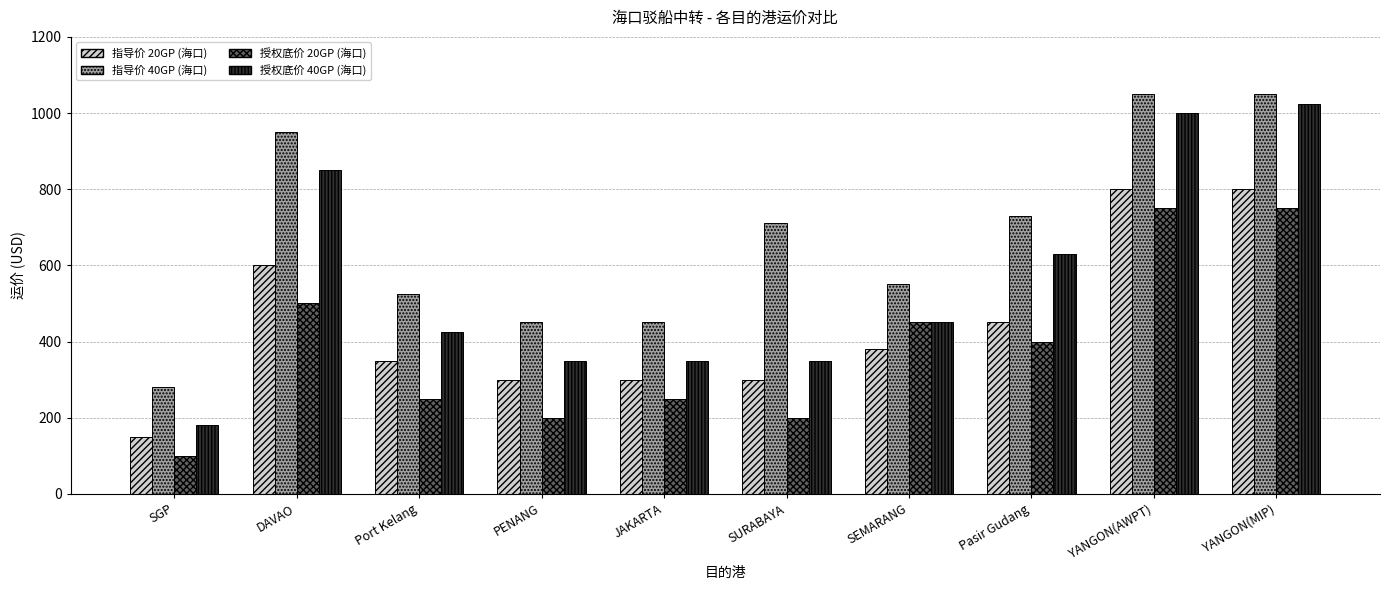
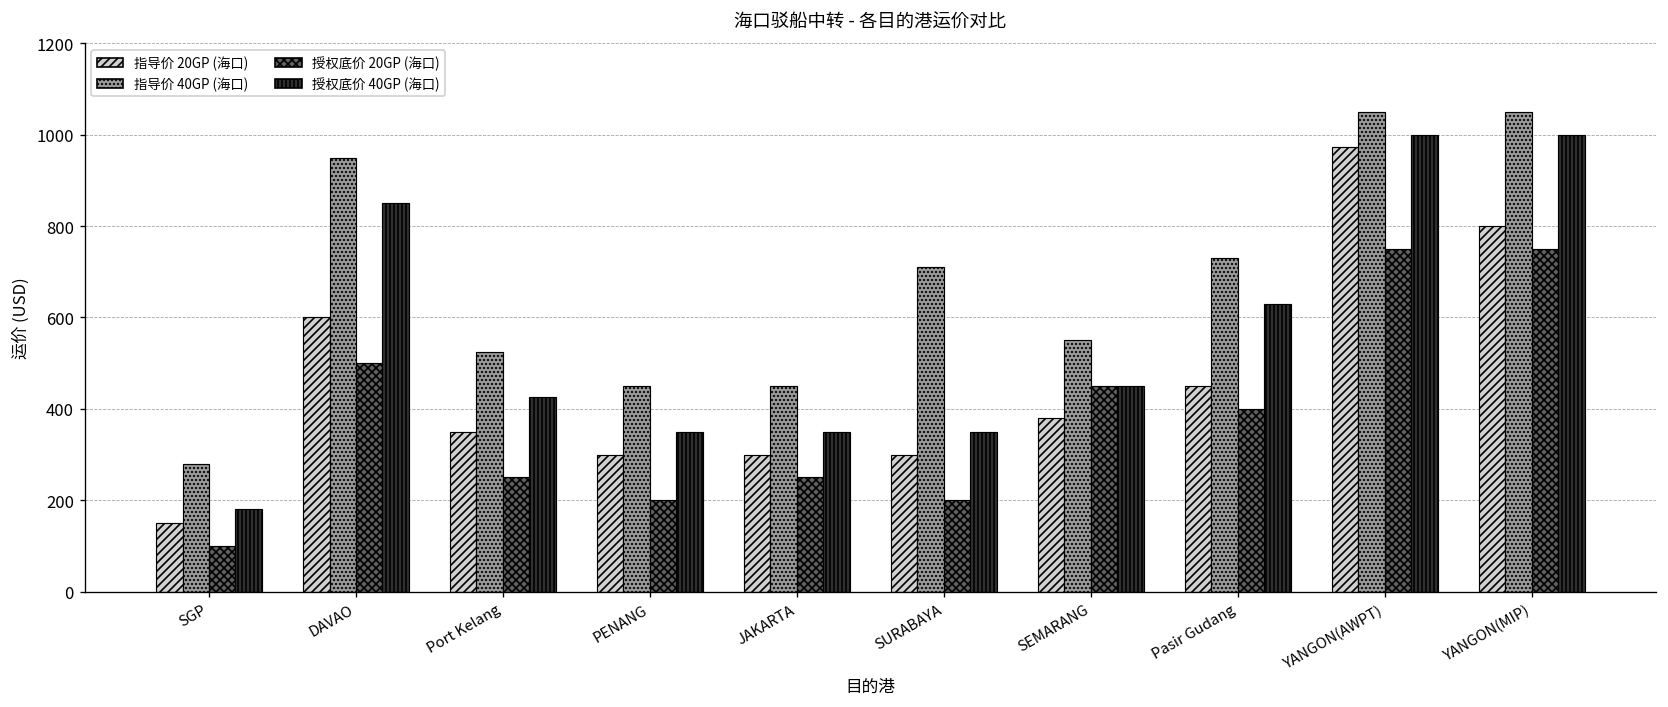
指导价 20GP (海口), YANGON(AWPT): 800 -> 970
授权底价 40GP (海口), YANGON(MIP): 1030 -> 1000
